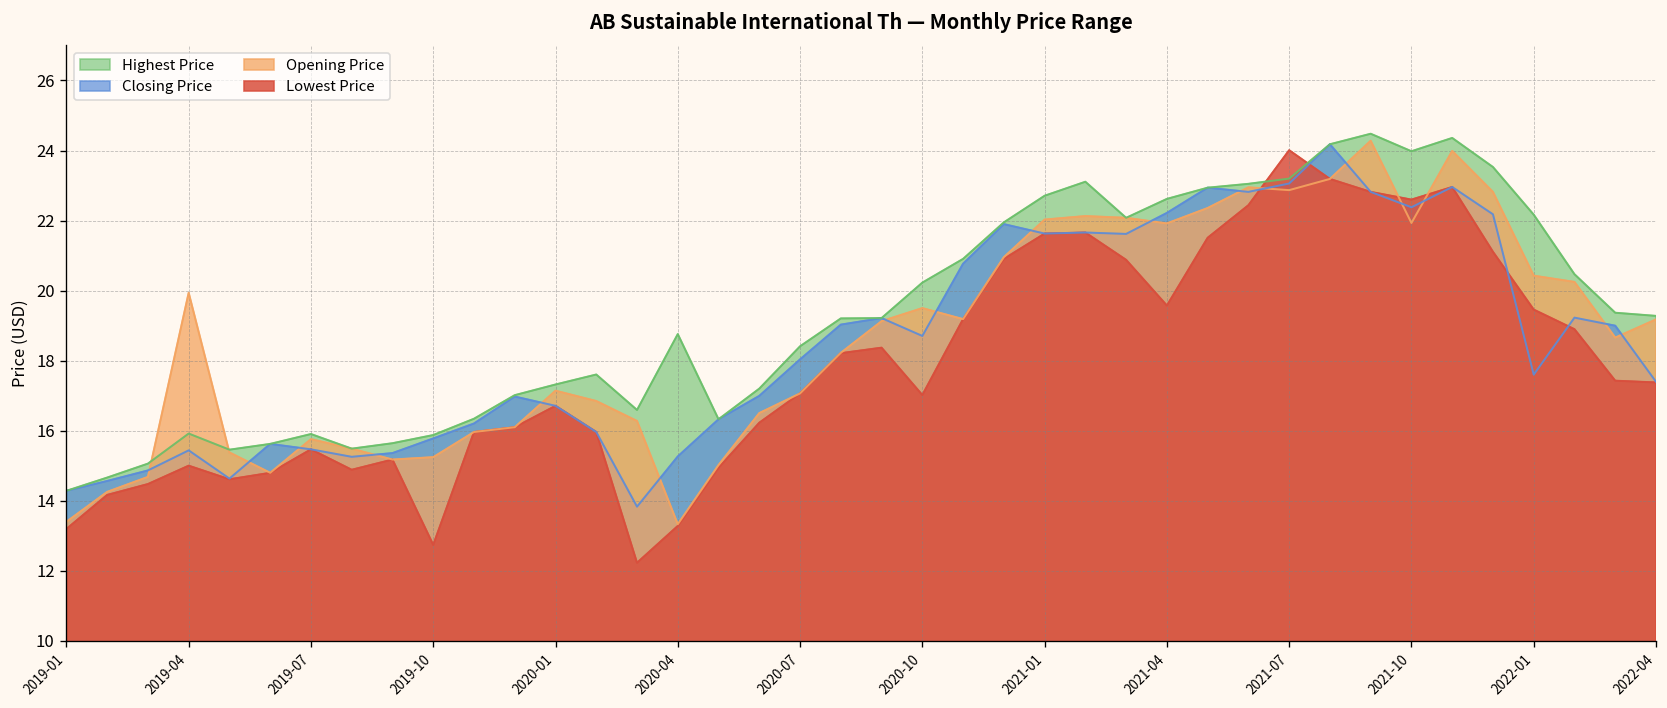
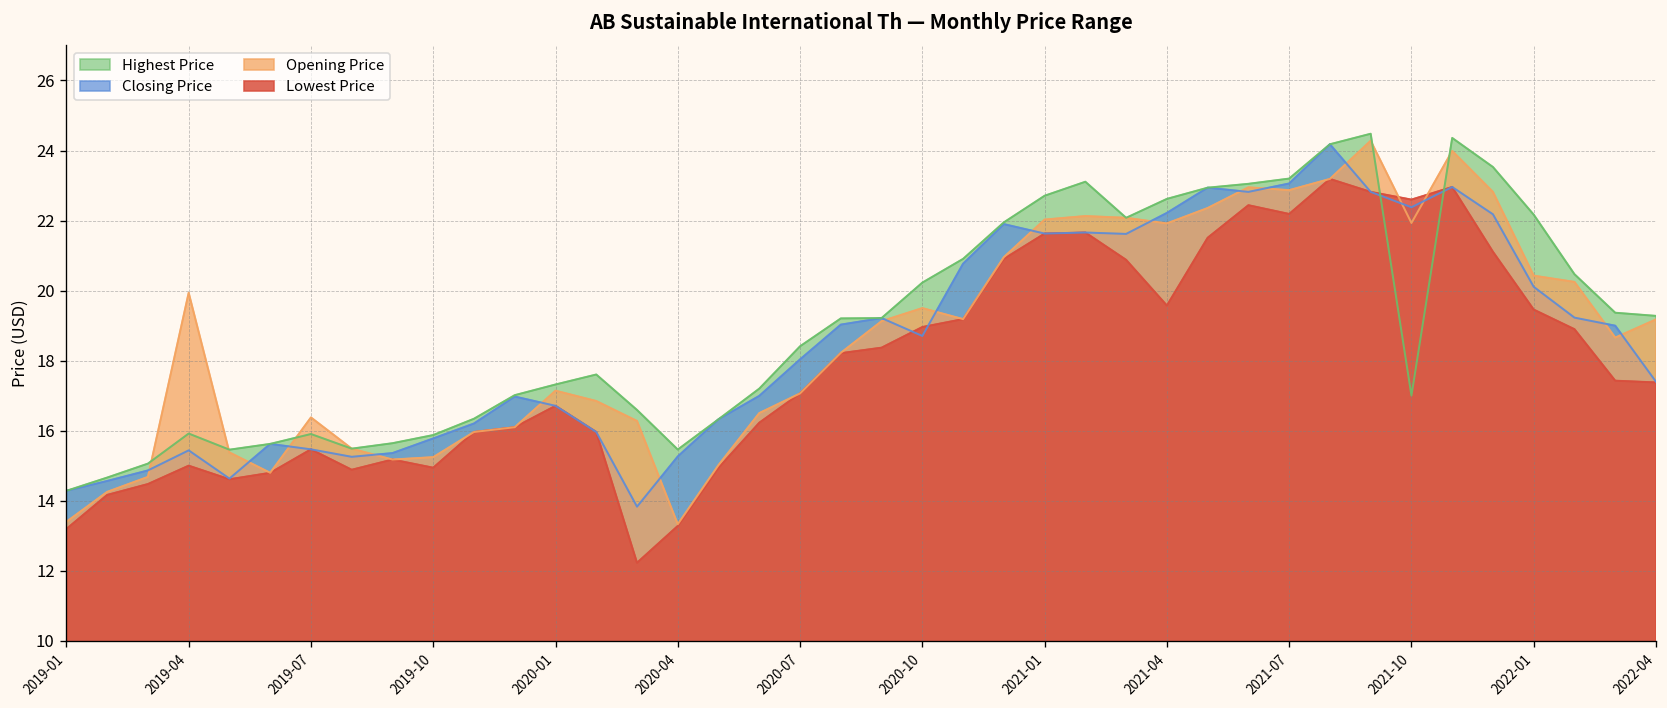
Opening Price, 2019-07: 15.8 -> 16.4
Lowest Price, 2019-10: 12.7 -> 14.9
Highest Price, 2020-04: 18.8 -> 15.5
Lowest Price, 2020-10: 17.0 -> 19.0
Lowest Price, 2021-07: 24.0 -> 22.2
Highest Price, 2021-10: 24.0 -> 17.0
Closing Price, 2022-01: 17.6 -> 20.1
